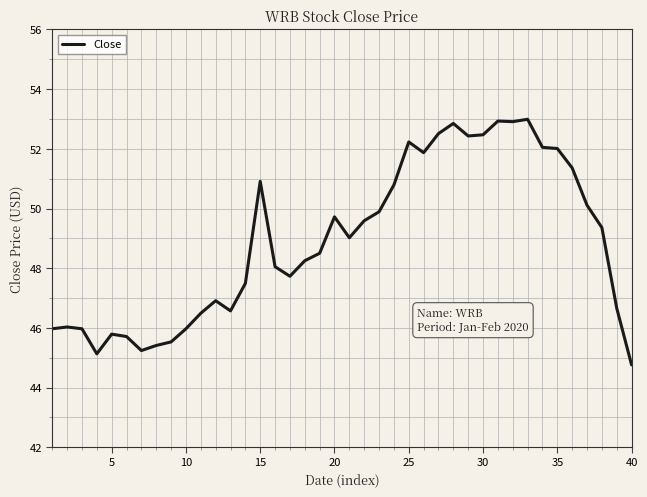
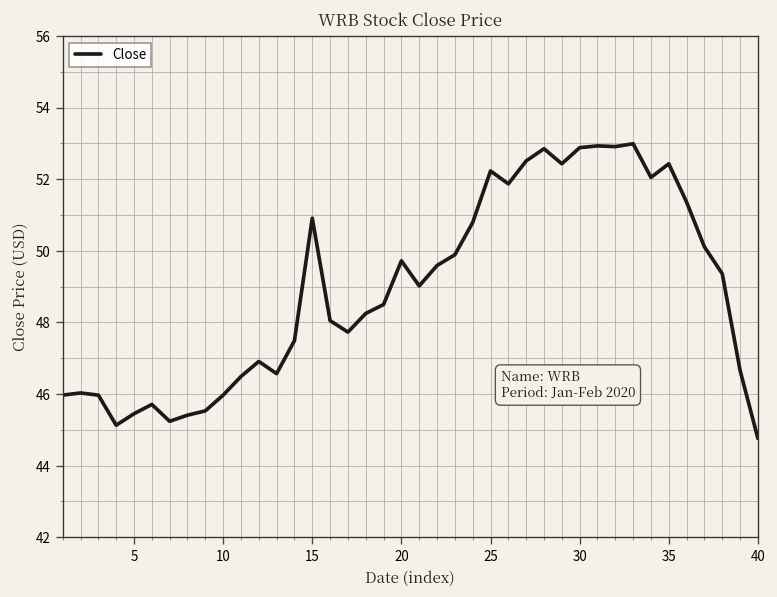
5: 45.8 -> 45.5
30: 52.5 -> 52.9
35: 52.0 -> 52.4
